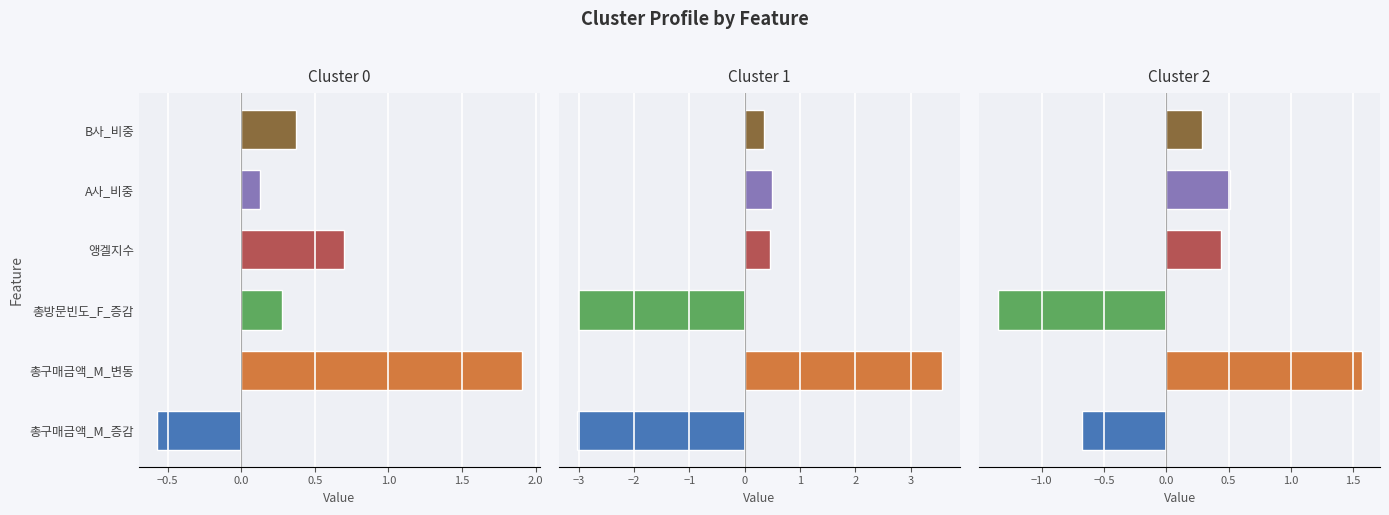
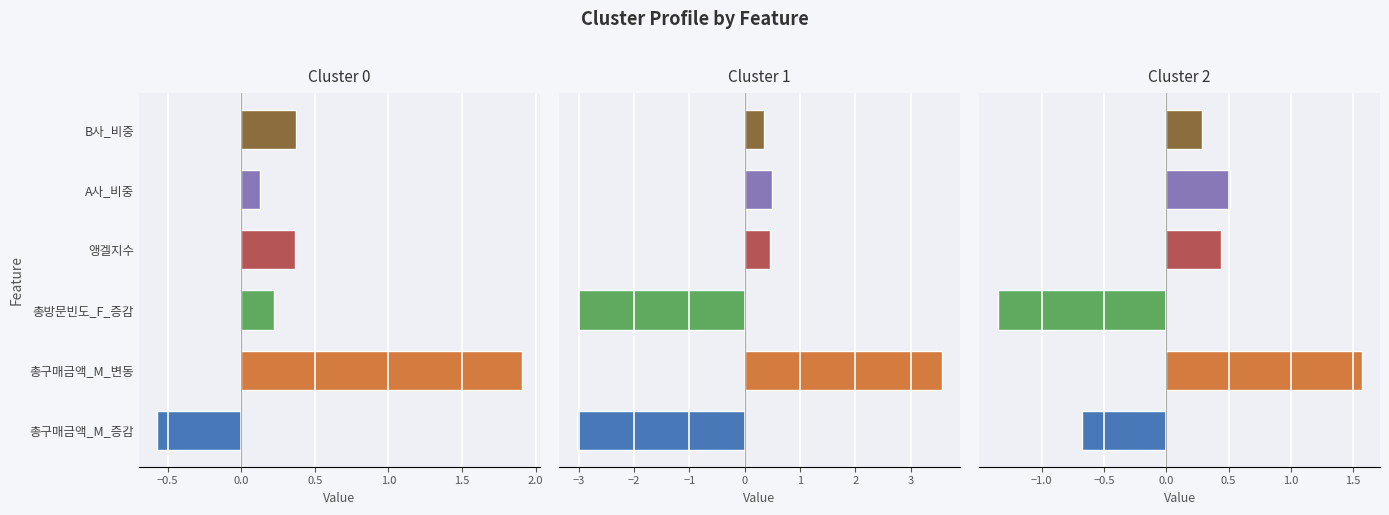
Cluster 0, 앵겔지수: 0.70 -> 0.37
Cluster 0, 총방문빈도_F_증감: 0.28 -> 0.22
